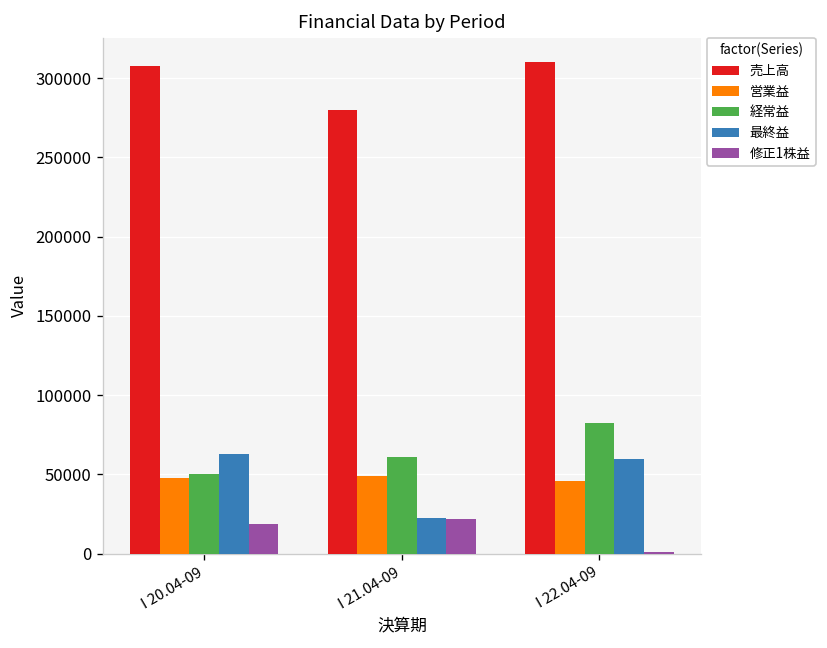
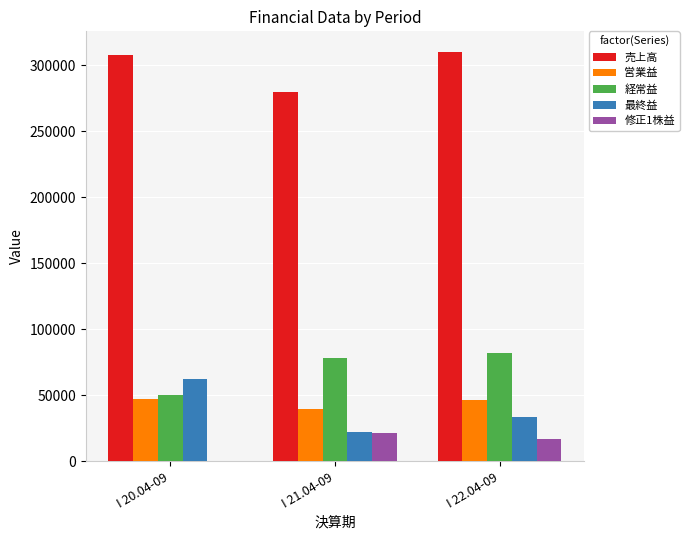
修正1株益, I 20.04-09: 19000 -> 1000
営業益, I 21.04-09: 49000 -> 40000
経常益, I 21.04-09: 61000 -> 78000
最終益, I 22.04-09: 60000 -> 34000
修正1株益, I 22.04-09: 1000 -> 17000
